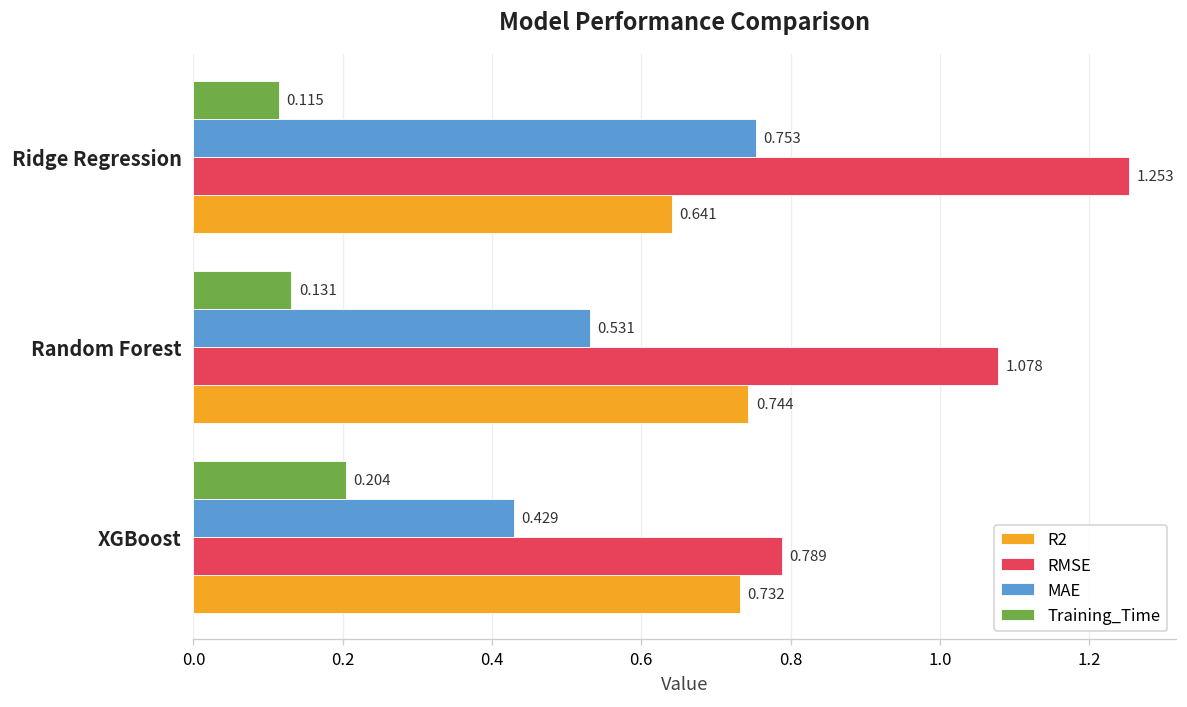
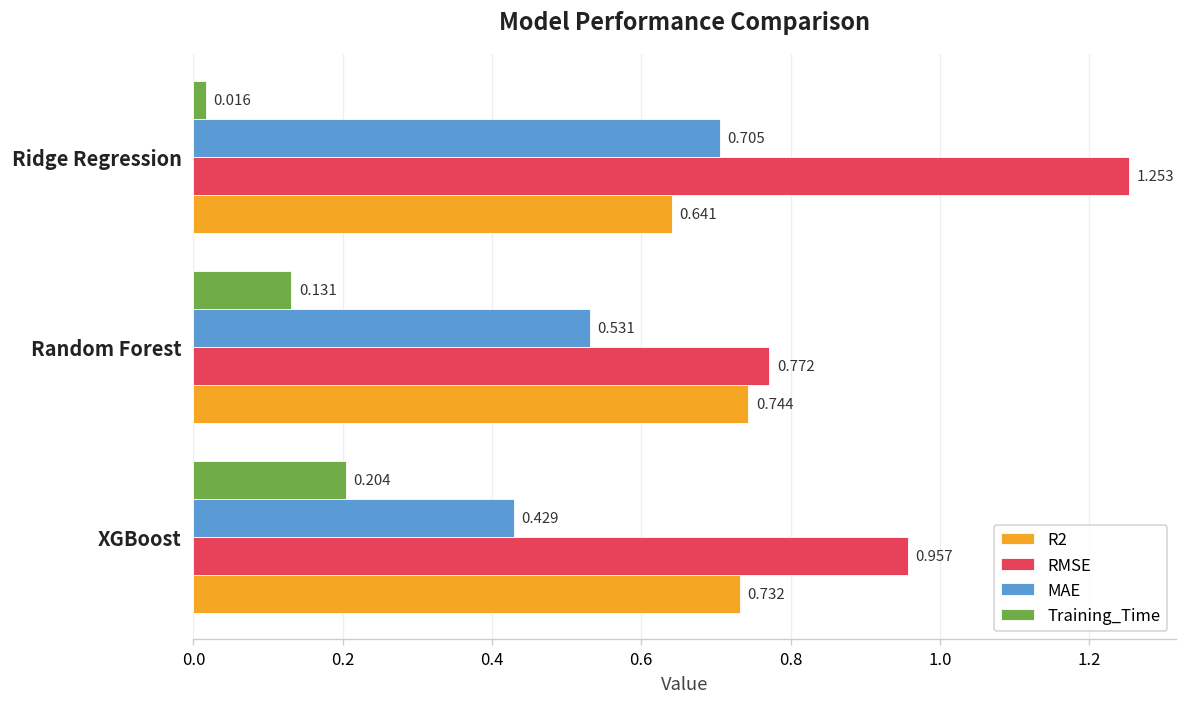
Training_Time, Ridge Regression: 0.115 -> 0.016
MAE, Ridge Regression: 0.753 -> 0.705
RMSE, Random Forest: 1.078 -> 0.772
RMSE, XGBoost: 0.789 -> 0.957
